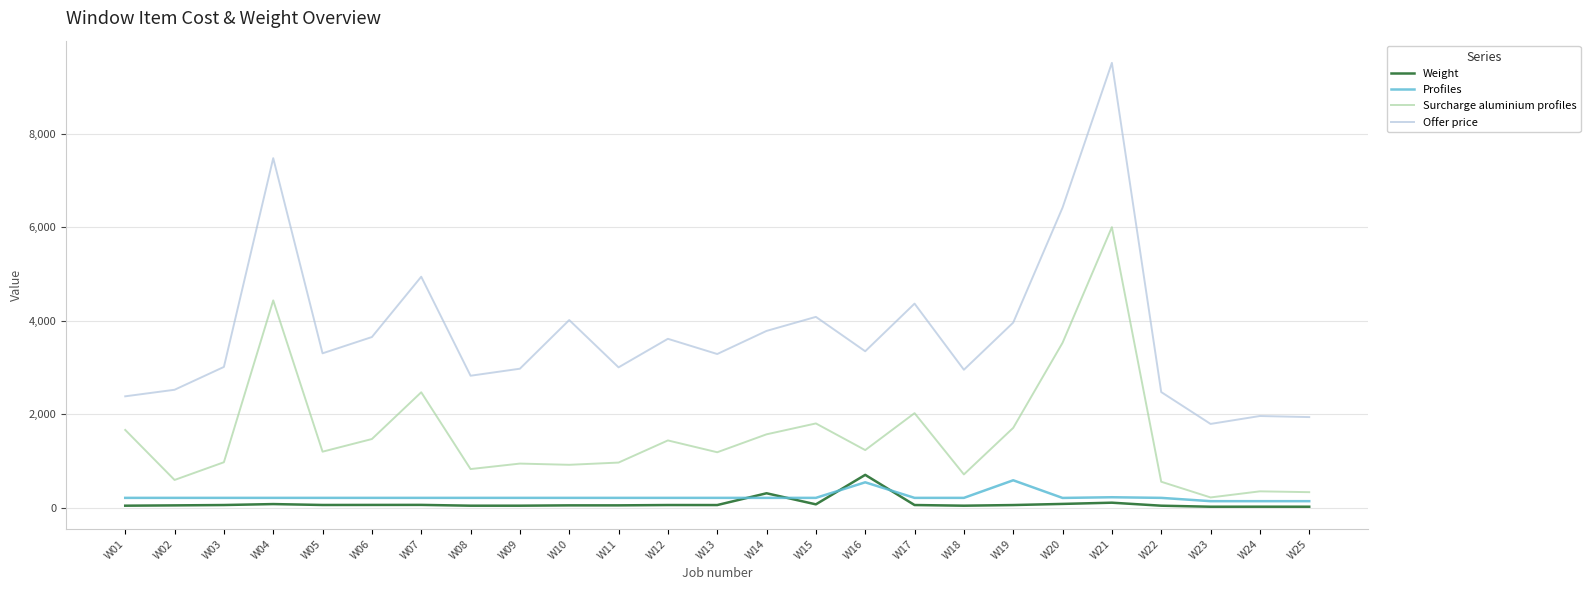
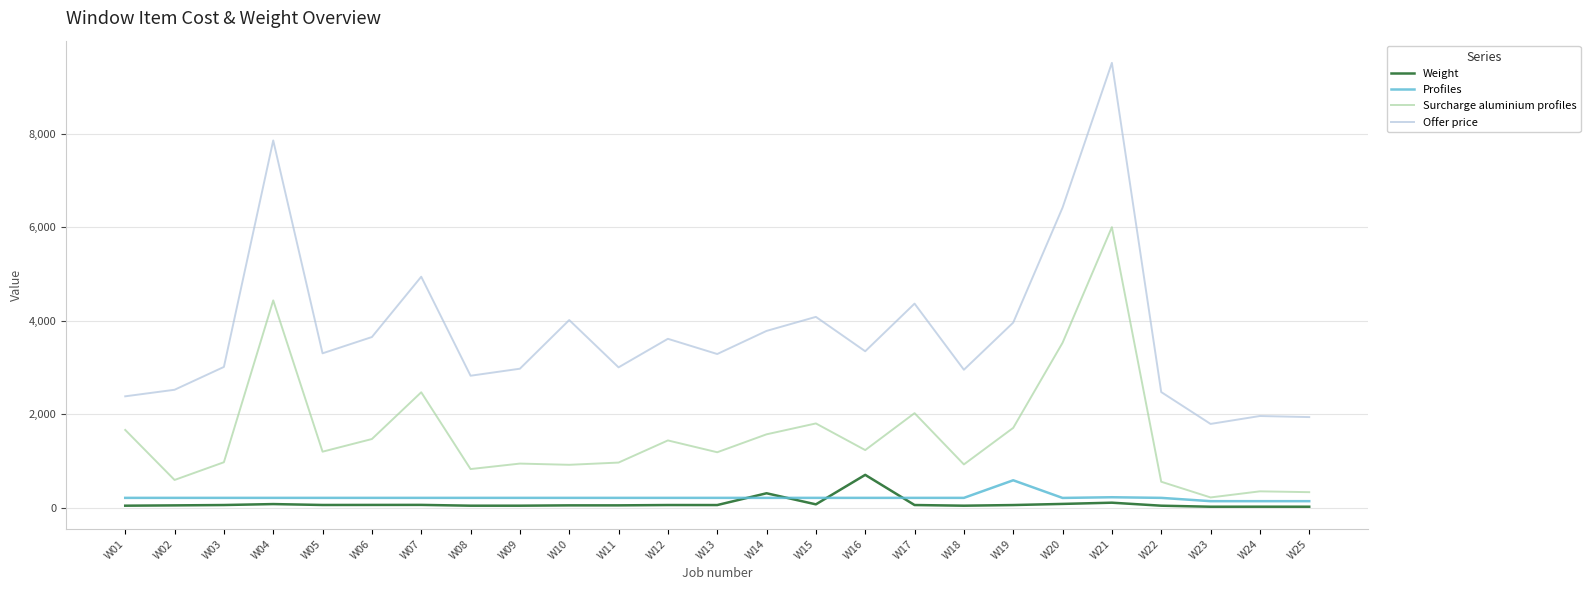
Offer price, W04: 7,500 -> 7,900
Profiles, W16: 500 -> 200
Surcharge aluminium profiles, W18: 700 -> 900
